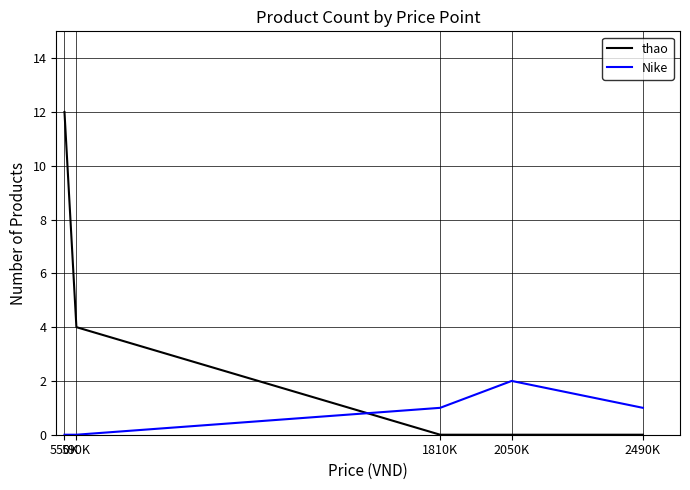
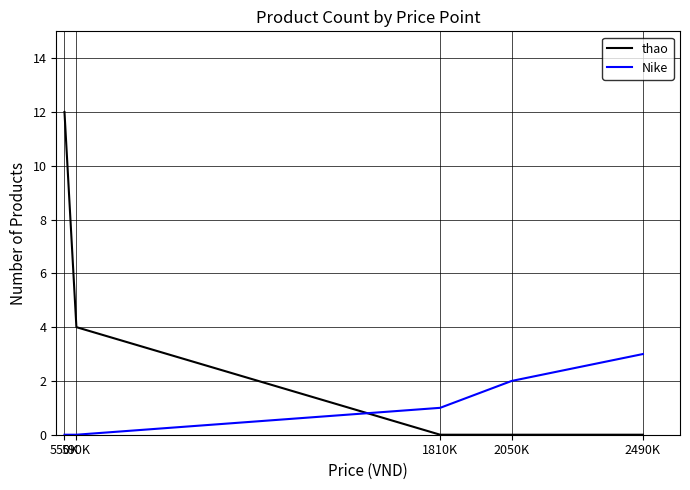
Nike, 2490K: 1 -> 3
